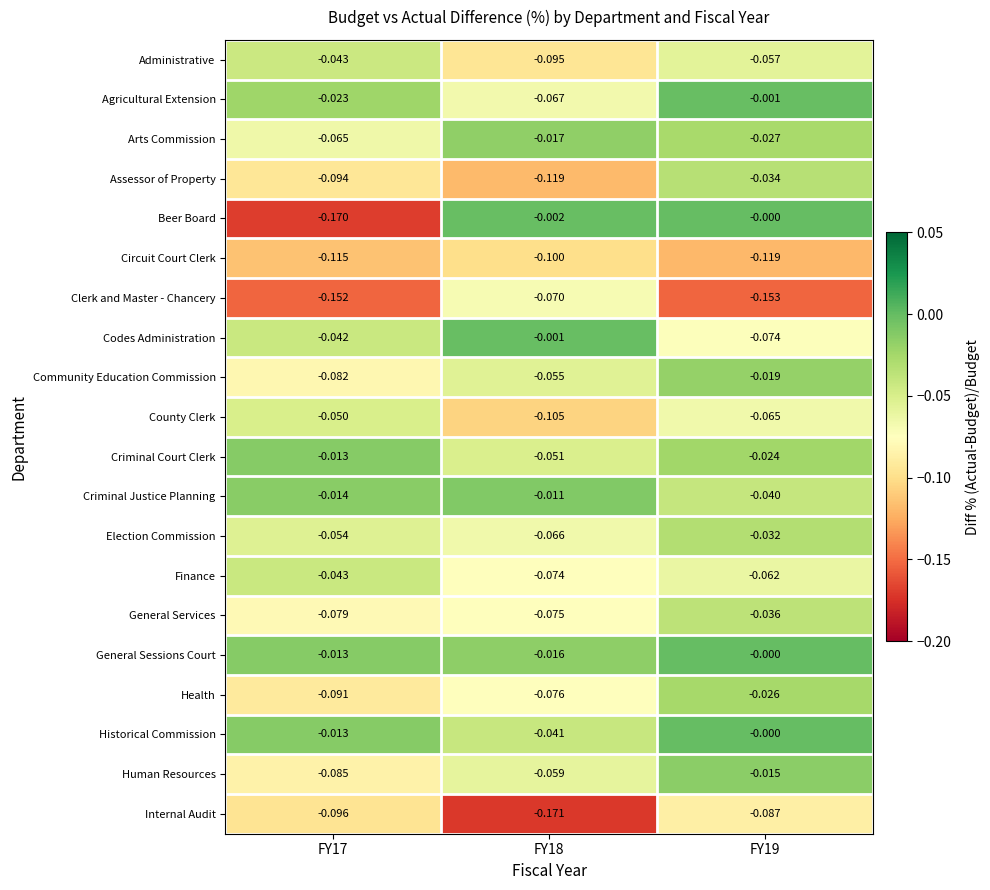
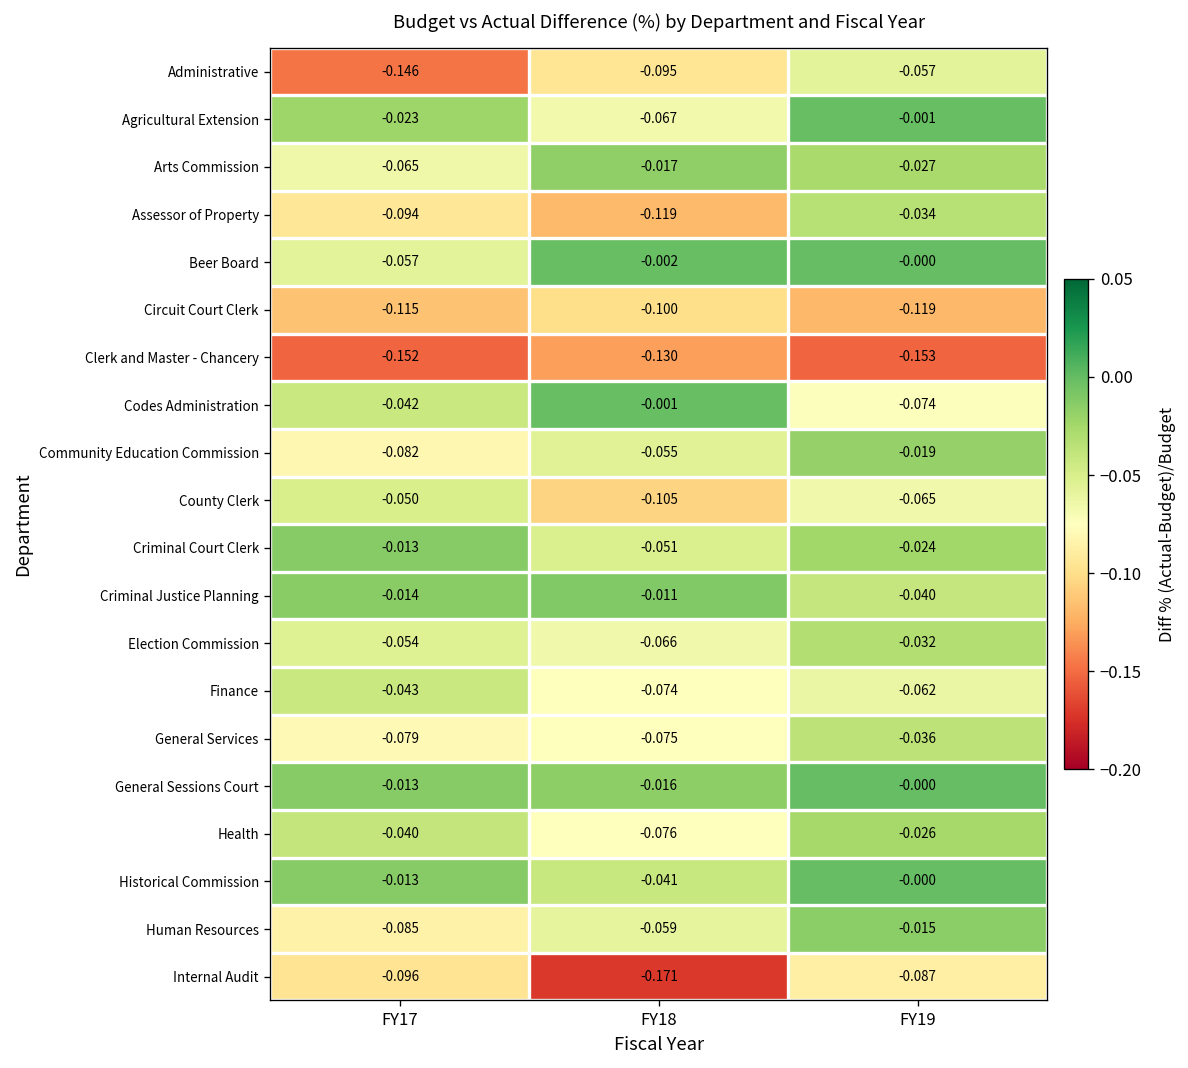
Administrative, FY17: -0.043 -> -0.146
Beer Board, FY17: -0.170 -> -0.057
Clerk and Master - Chancery, FY18: -0.070 -> -0.130
Health, FY17: -0.091 -> -0.040
